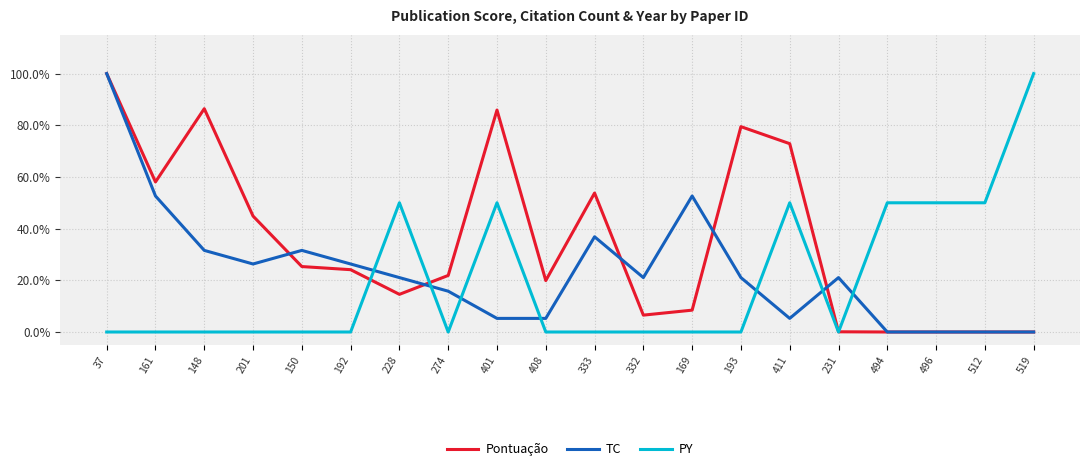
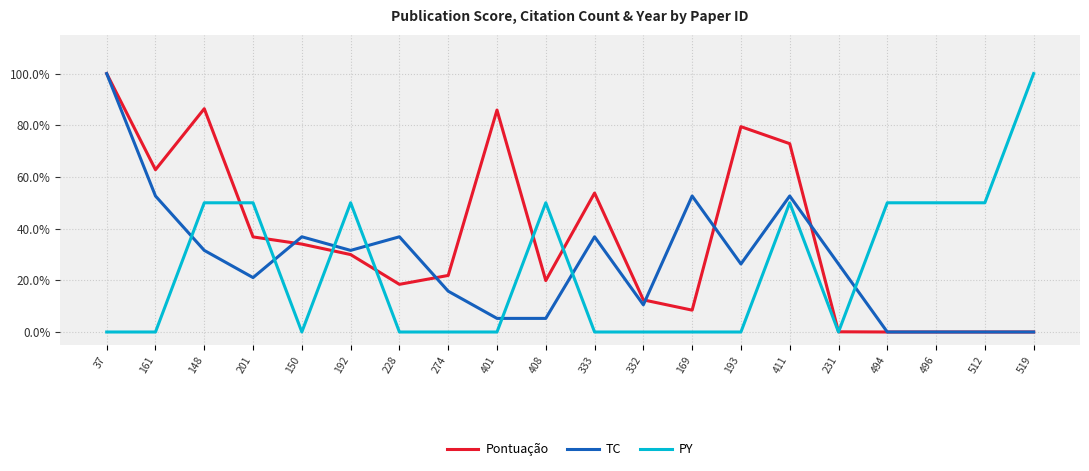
Pontuação, 161: 58% -> 63%
PY, 148: 0% -> 50%
Pontuação, 201: 45% -> 37%
TC, 201: 26% -> 21%
PY, 201: 0% -> 50%
Pontuação, 150: 25% -> 34%
TC, 150: 32% -> 37%
Pontuação, 192: 24% -> 30%
TC, 192: 26% -> 32%
PY, 192: 0% -> 50%
Pontuação, 228: 15% -> 18%
TC, 228: 21% -> 37%
PY, 228: 50% -> 0%
PY, 401: 50% -> 0%
PY, 408: 0% -> 50%
Pontuação, 332: 7% -> 12%
TC, 332: 21% -> 11%
TC, 193: 21% -> 26%
TC, 411: 5% -> 53%
TC, 231: 21% -> 26%
